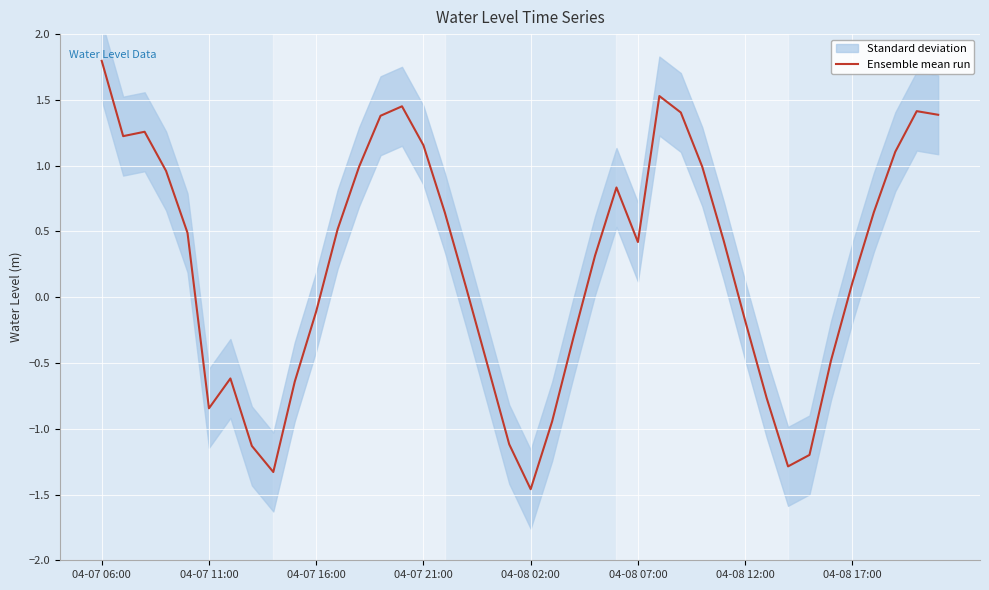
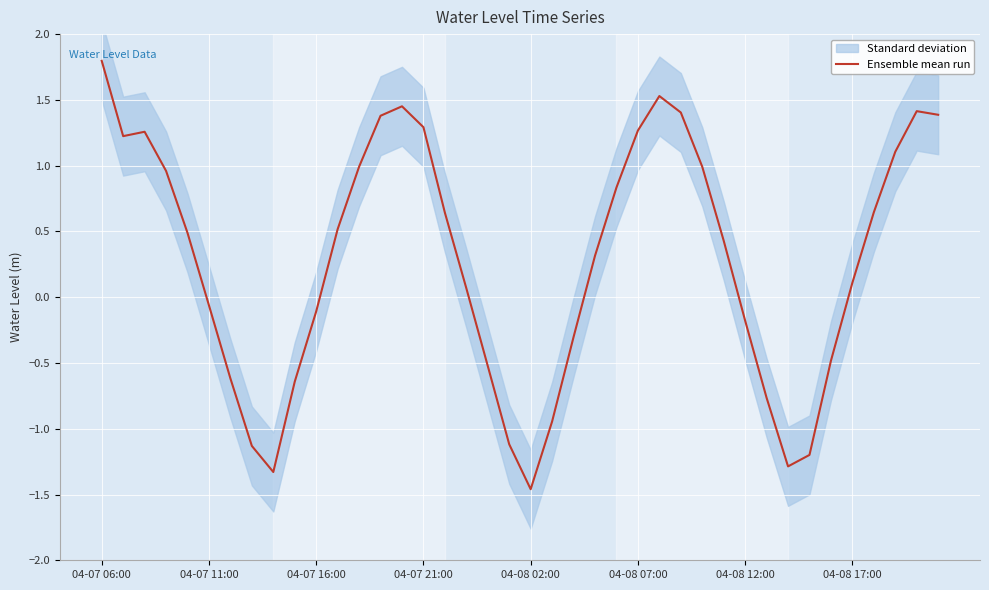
Ensemble mean run, 04-07 11:00: -0.84 -> -0.06
Ensemble mean run, 04-07 21:00: 1.16 -> 1.29
Ensemble mean run, 04-08 07:00: 0.42 -> 1.27
